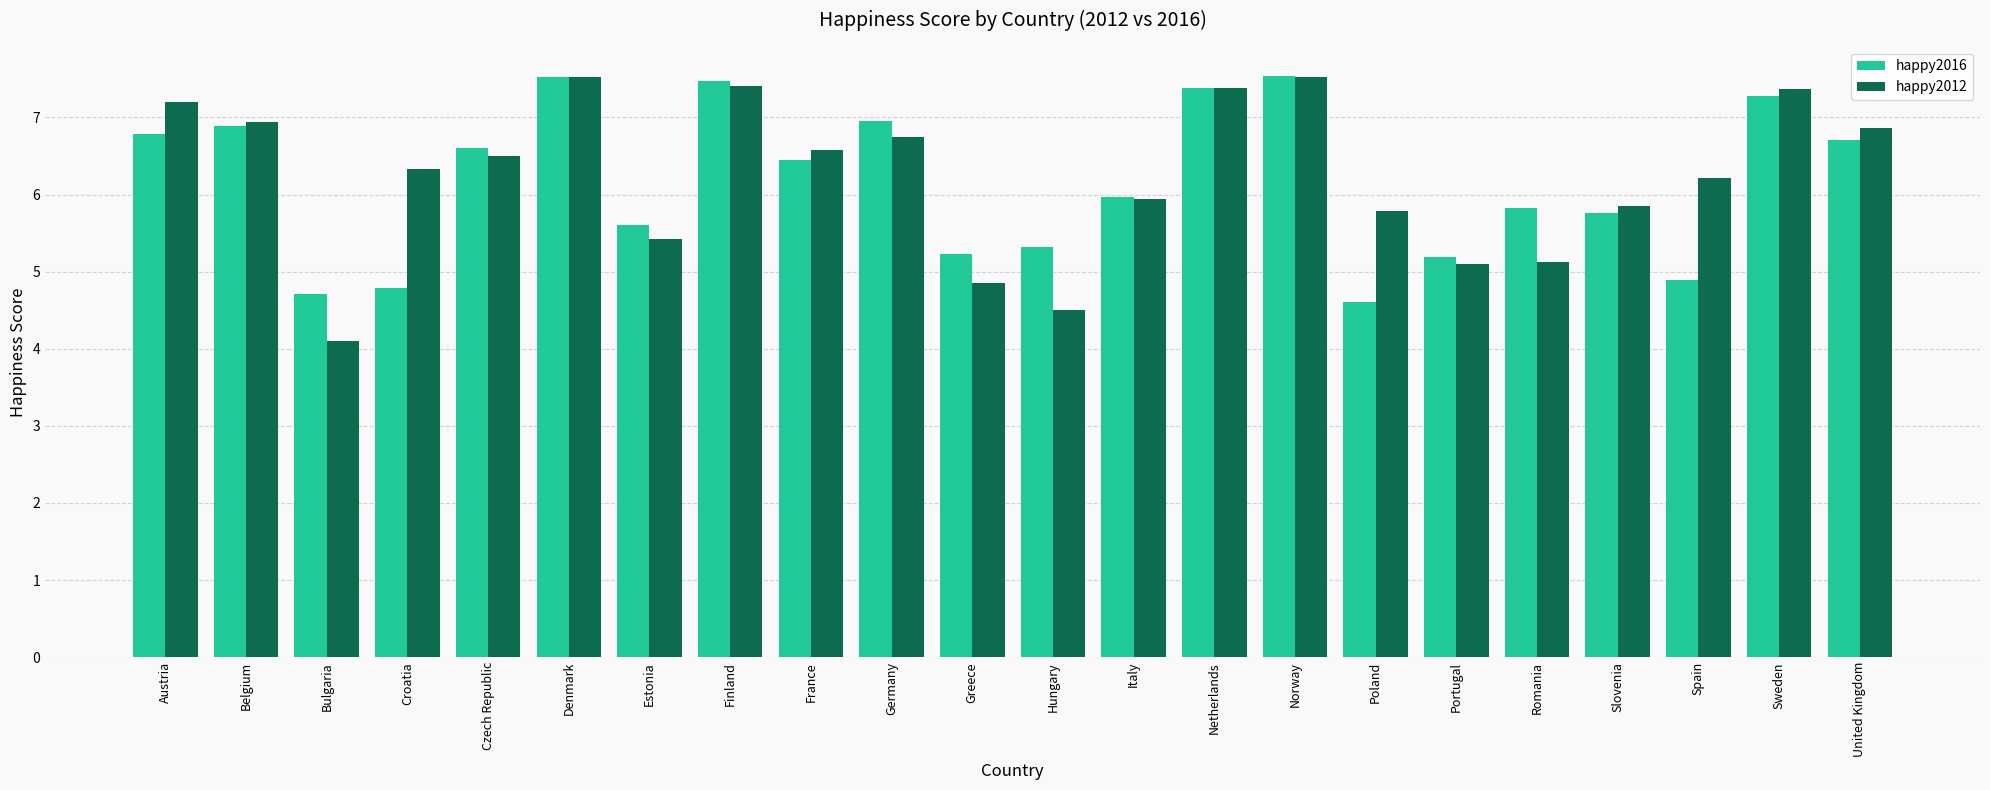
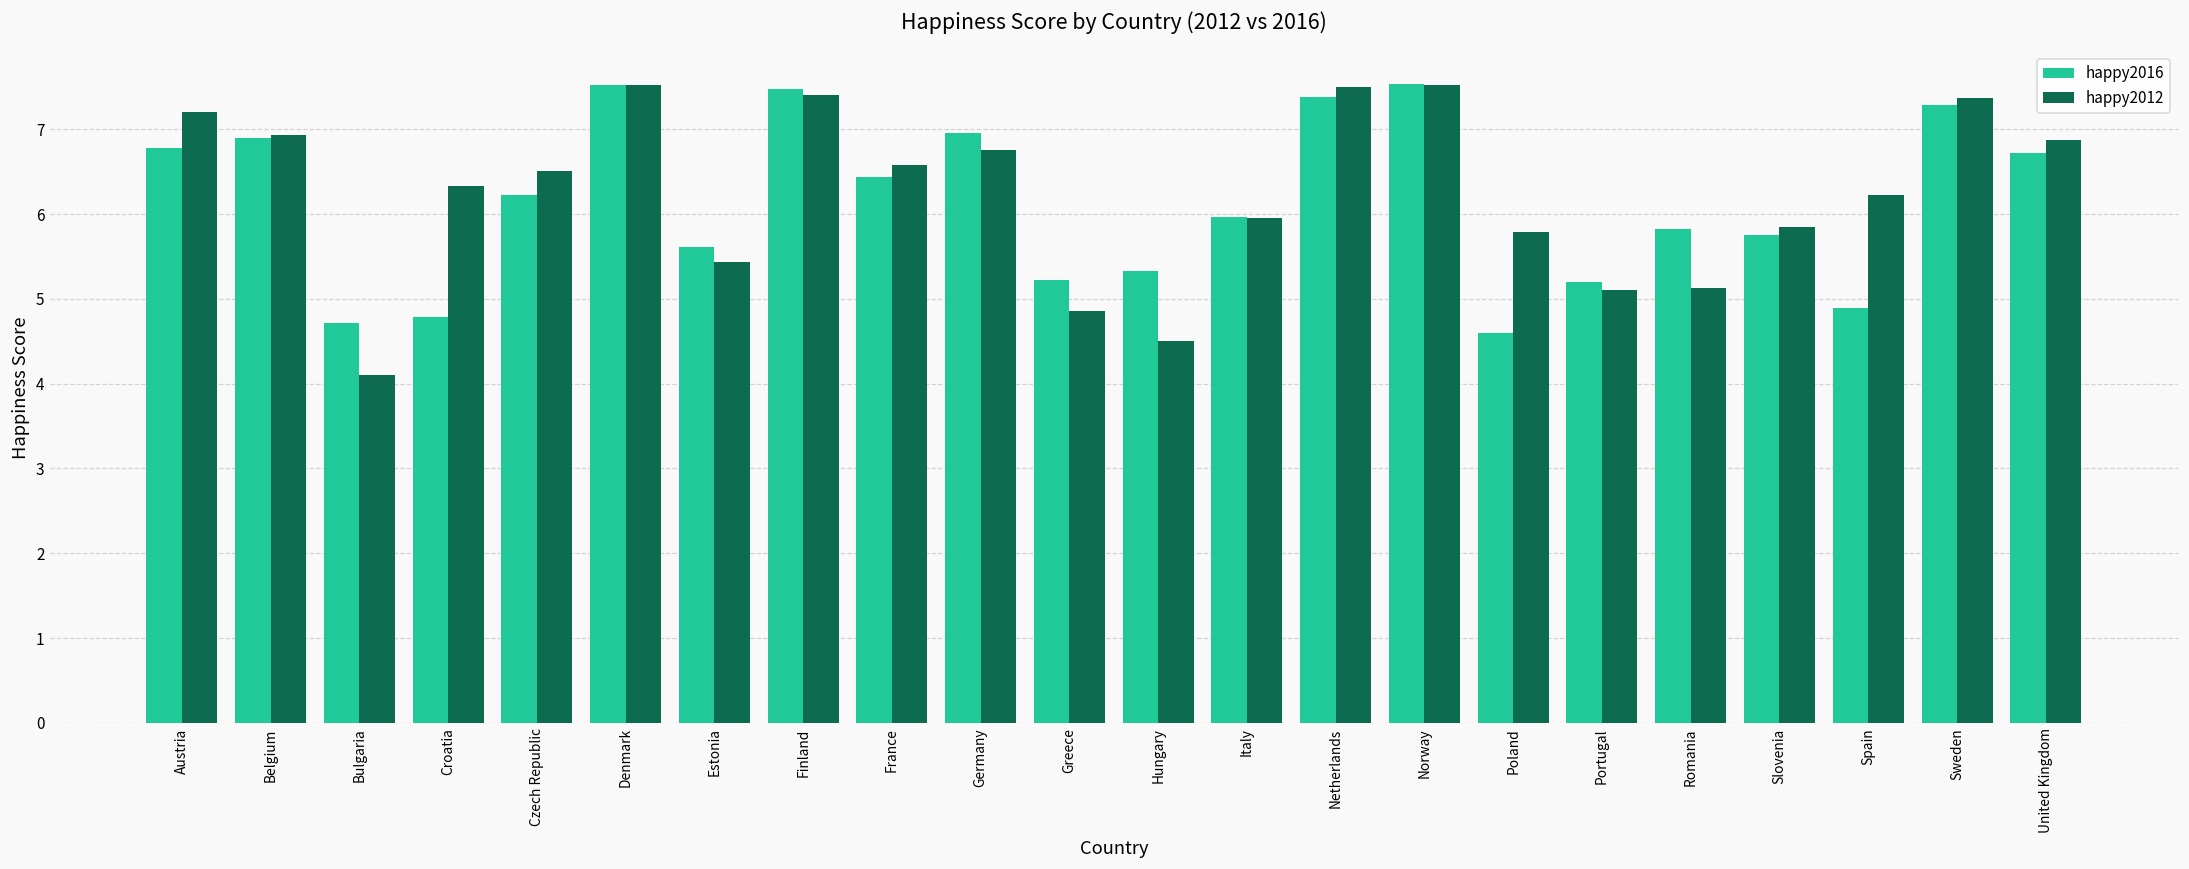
happy2016, Czech Republic: 6.6 -> 6.2
happy2012, Netherlands: 7.4 -> 7.5
